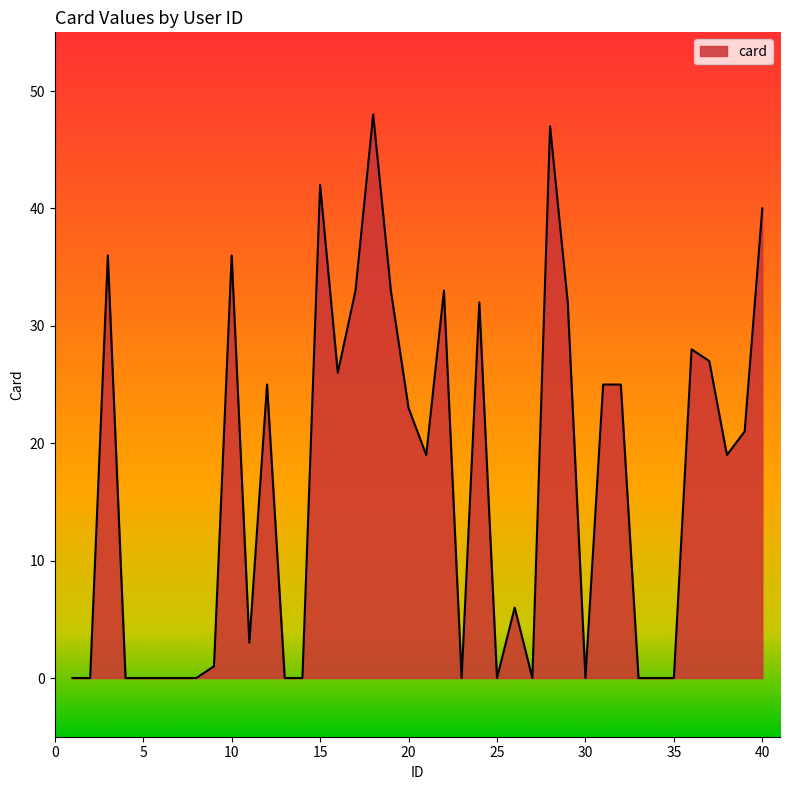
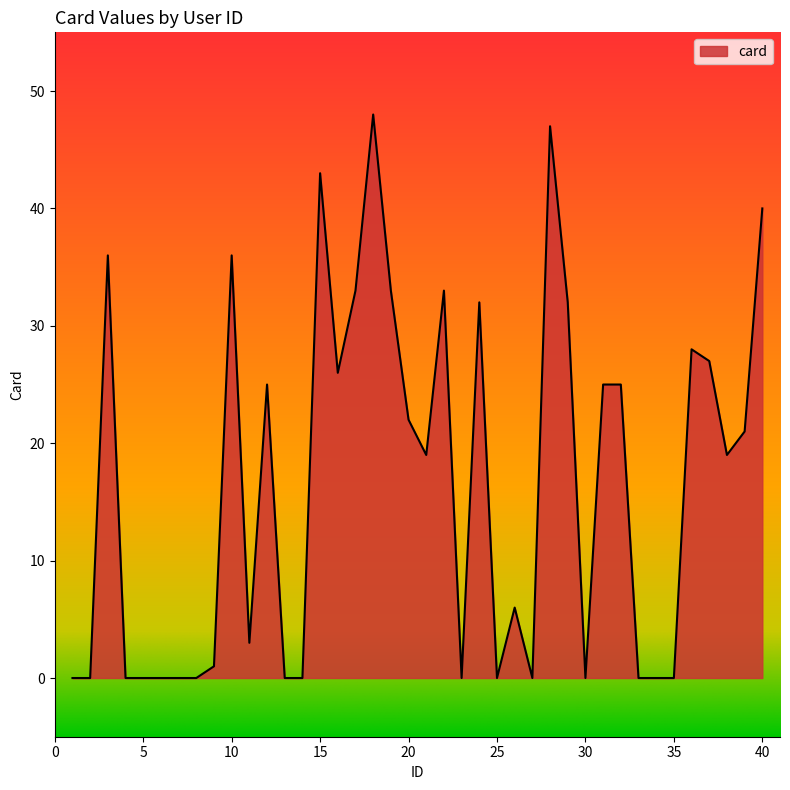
15: 42 -> 43
20: 23 -> 22
